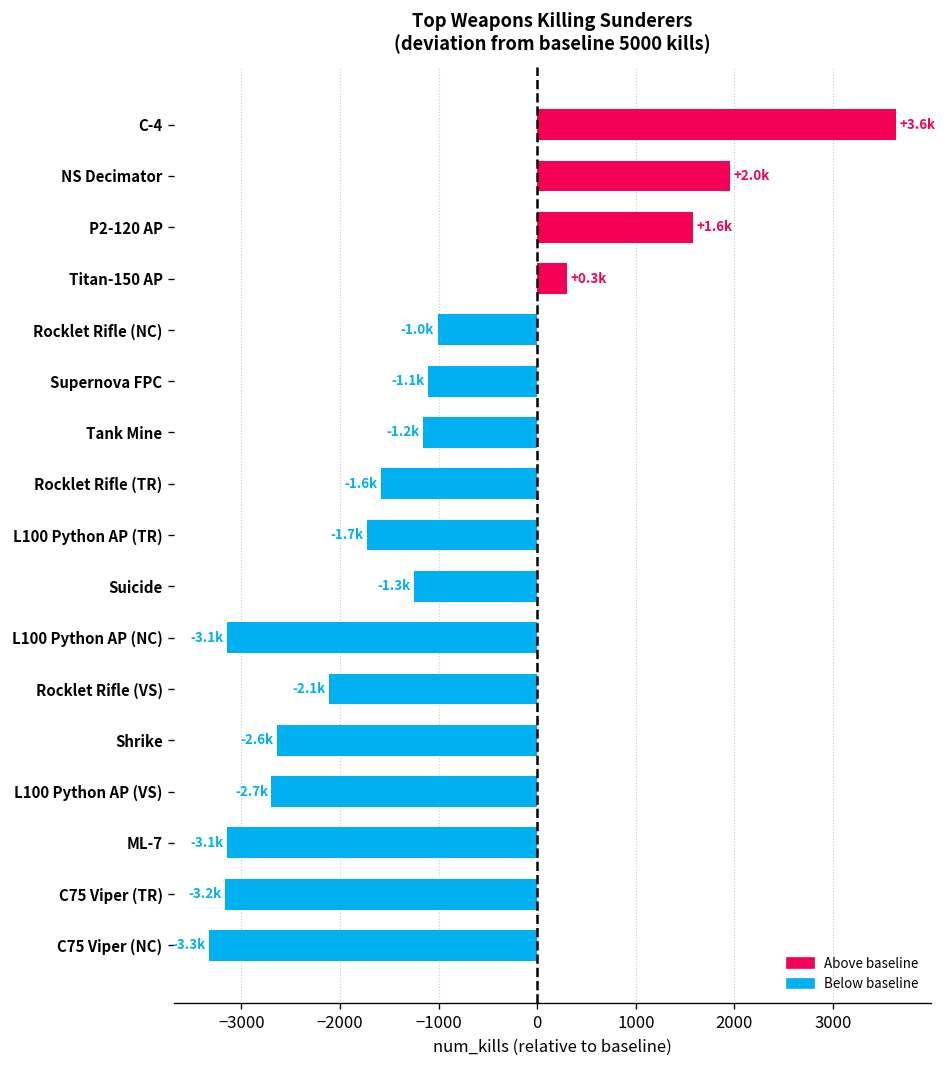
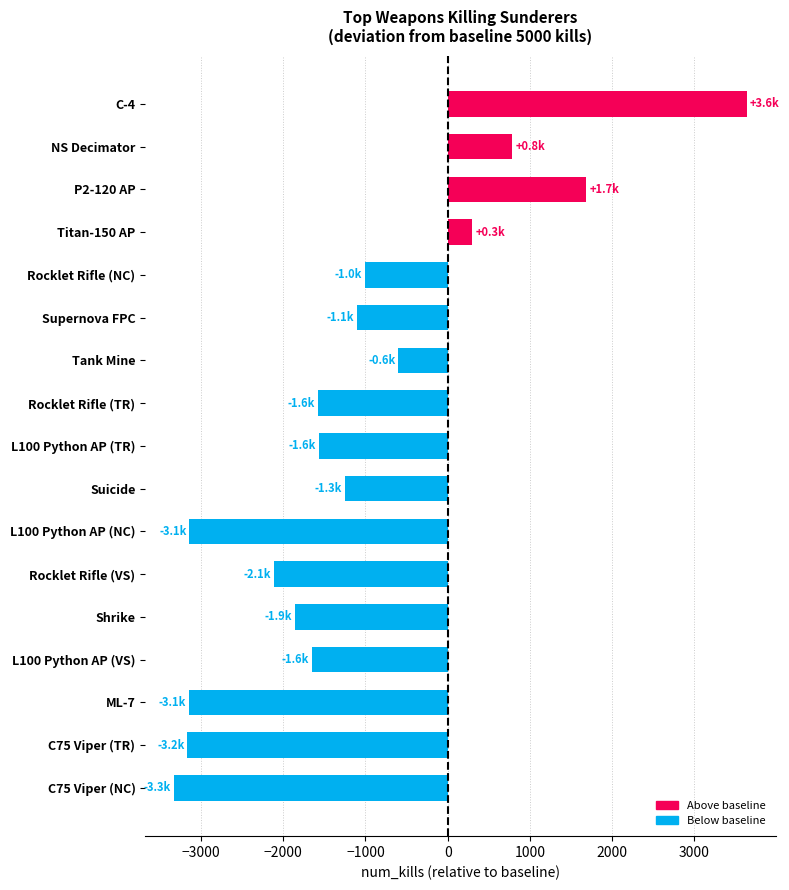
NS Decimator: +2.0k -> +0.8k
P2-120 AP: +1.6k -> +1.7k
Tank Mine: -1.2k -> -0.6k
L100 Python AP (TR): -1.7k -> -1.6k
Shrike: -2.6k -> -1.9k
L100 Python AP (VS): -2.7k -> -1.6k
